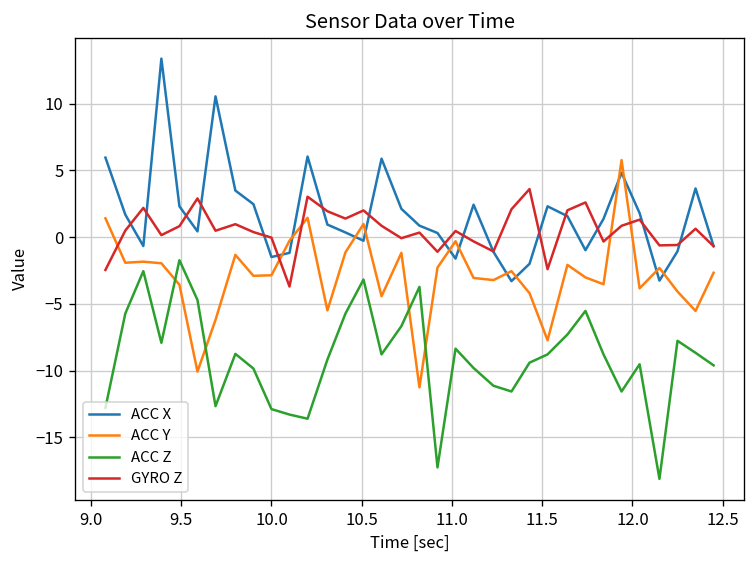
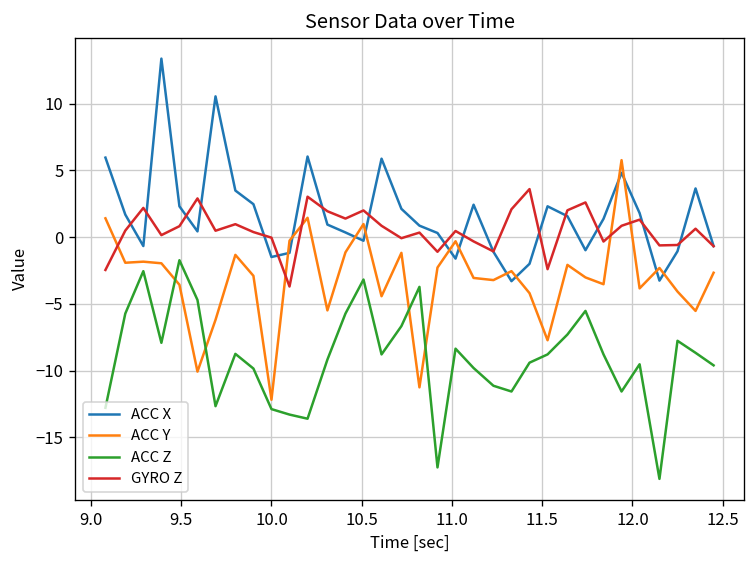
ACC Y, 10.0: -2.9 -> -12.2
